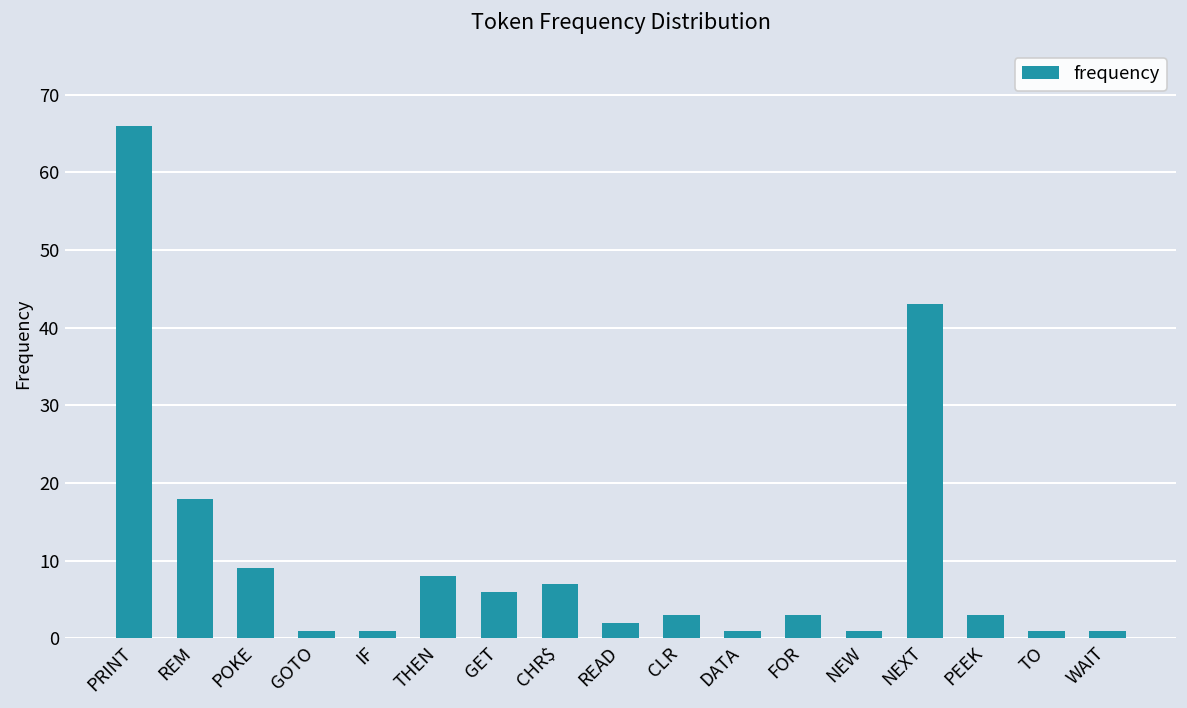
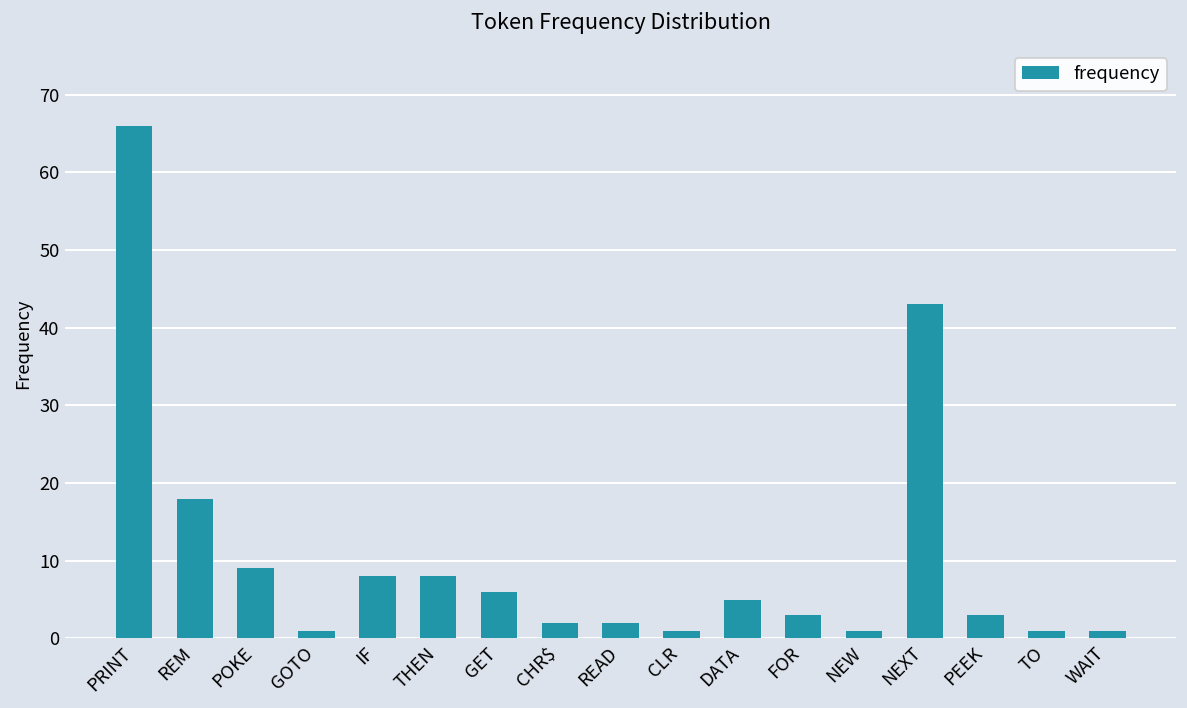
IF: 1 -> 8
CHR$: 7 -> 2
CLR: 3 -> 1
DATA: 1 -> 5
